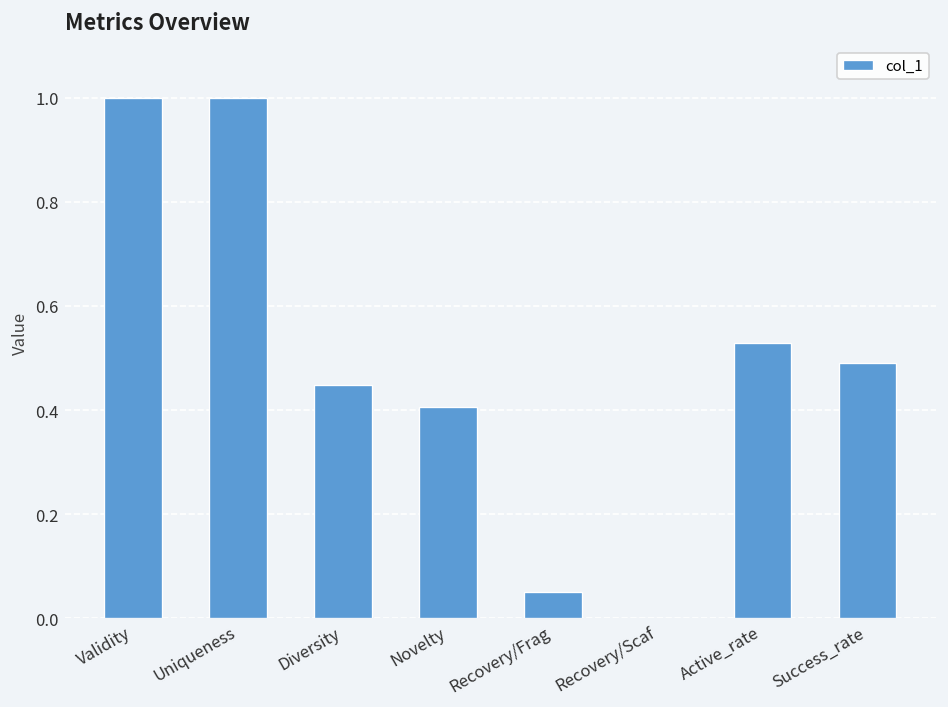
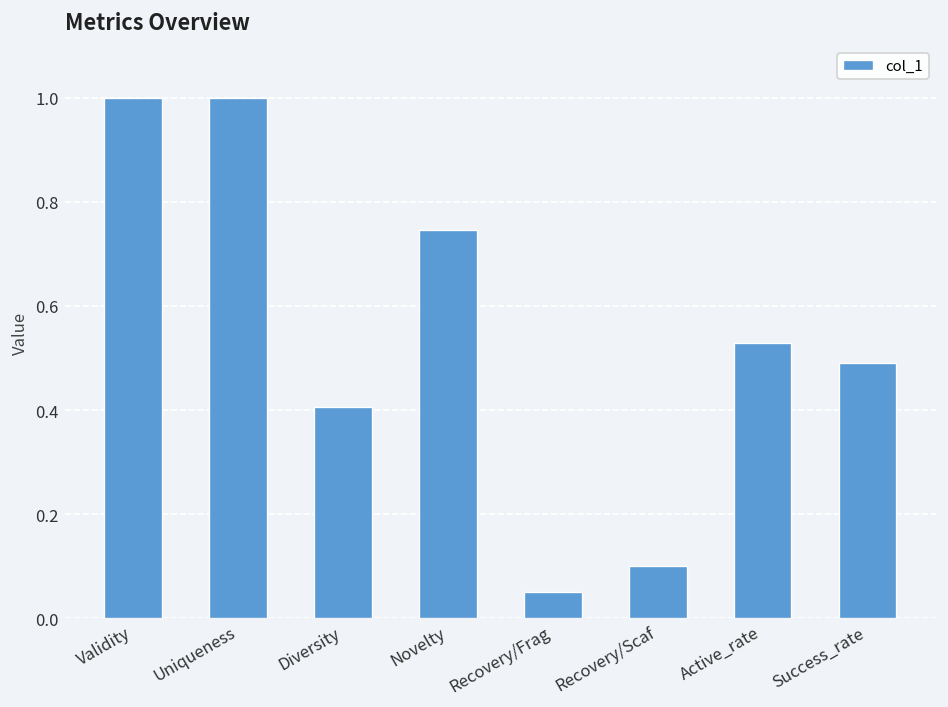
Diversity: 0.45 -> 0.41
Novelty: 0.41 -> 0.75
Recovery/Scaf: 0.0 -> 0.1
